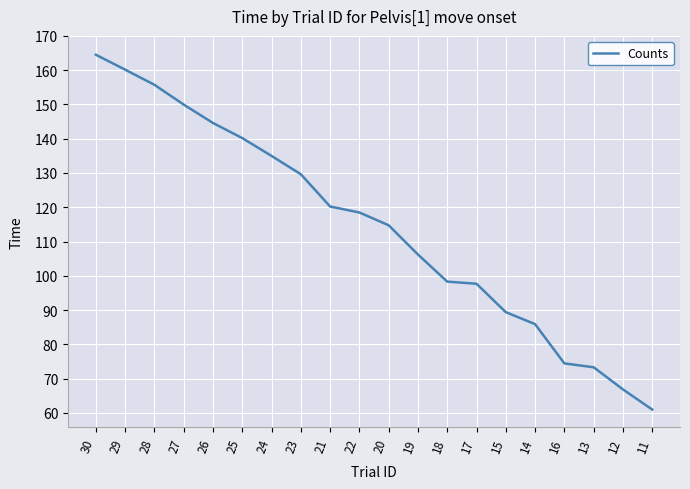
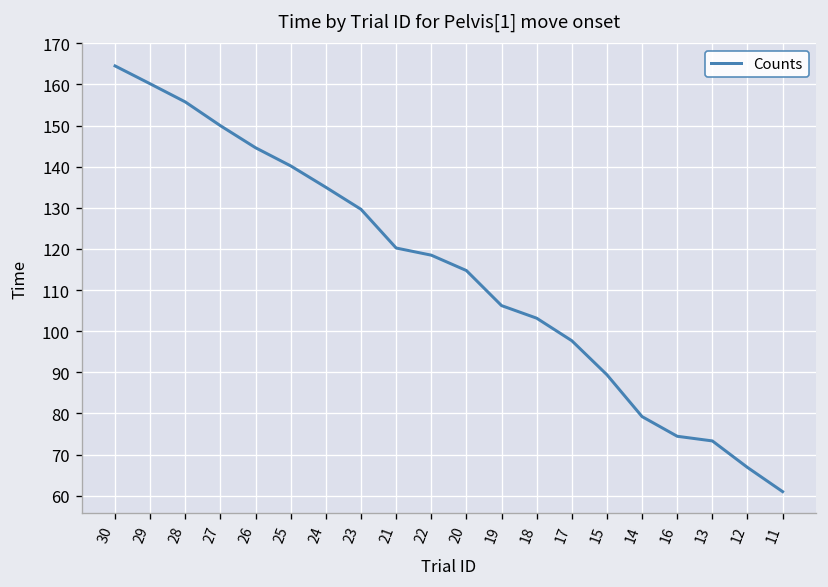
18: 98 -> 103
14: 86 -> 79
